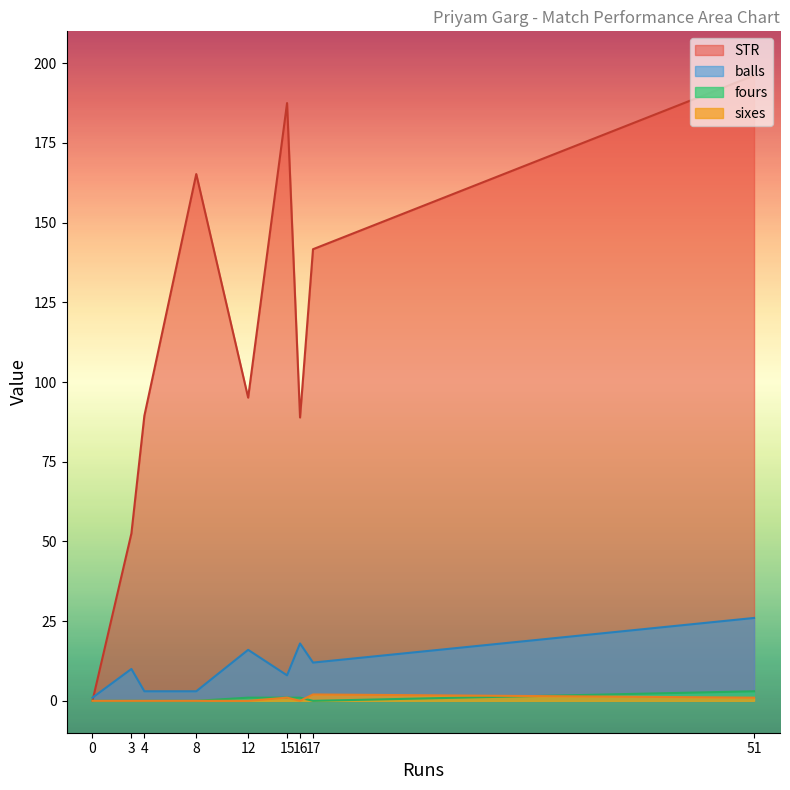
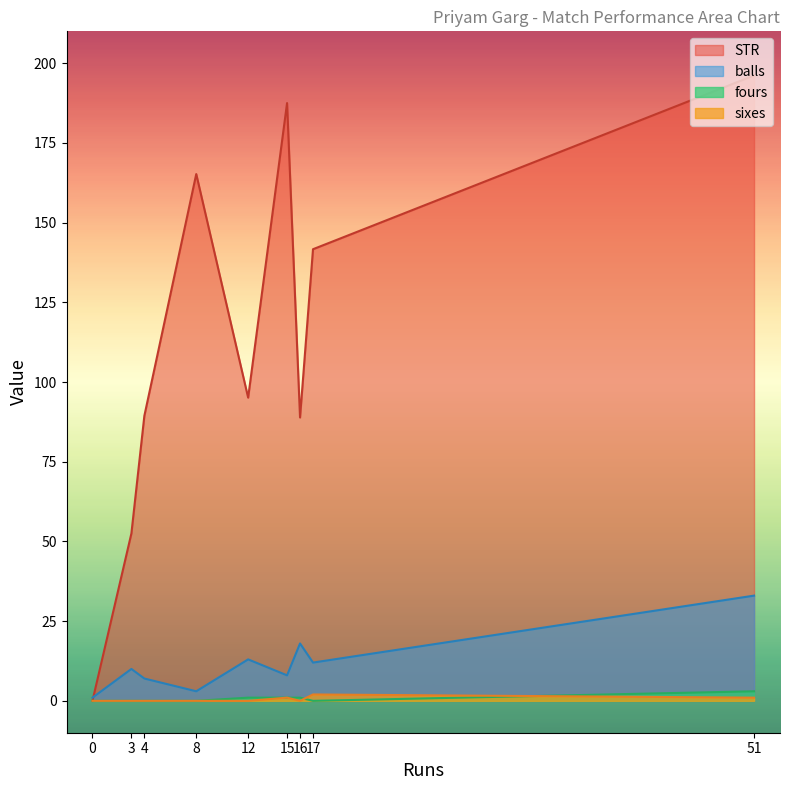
balls, 4: 3 -> 7
balls, 12: 16 -> 13
balls, 51: 26 -> 33
